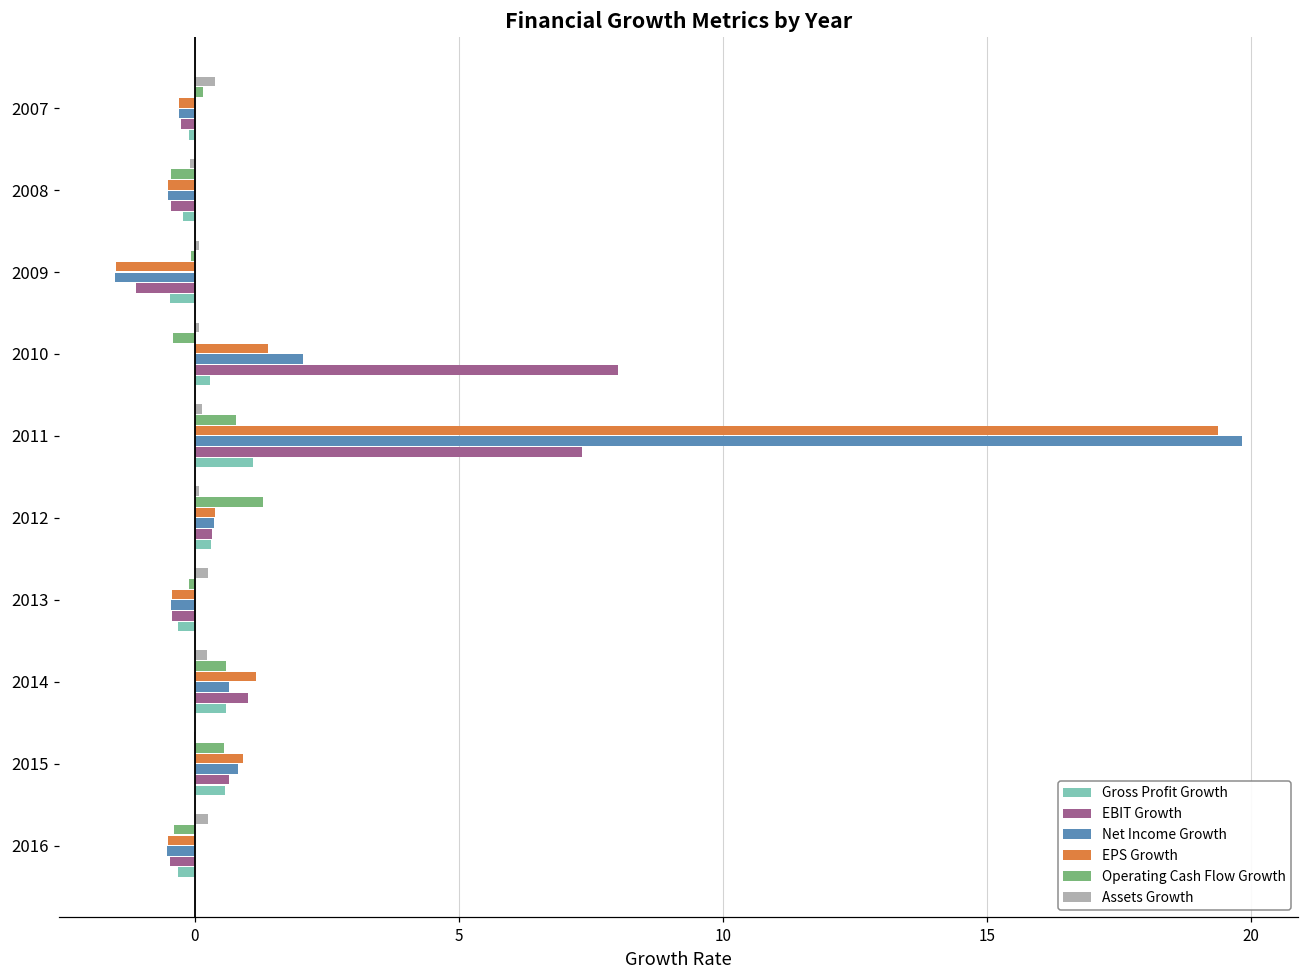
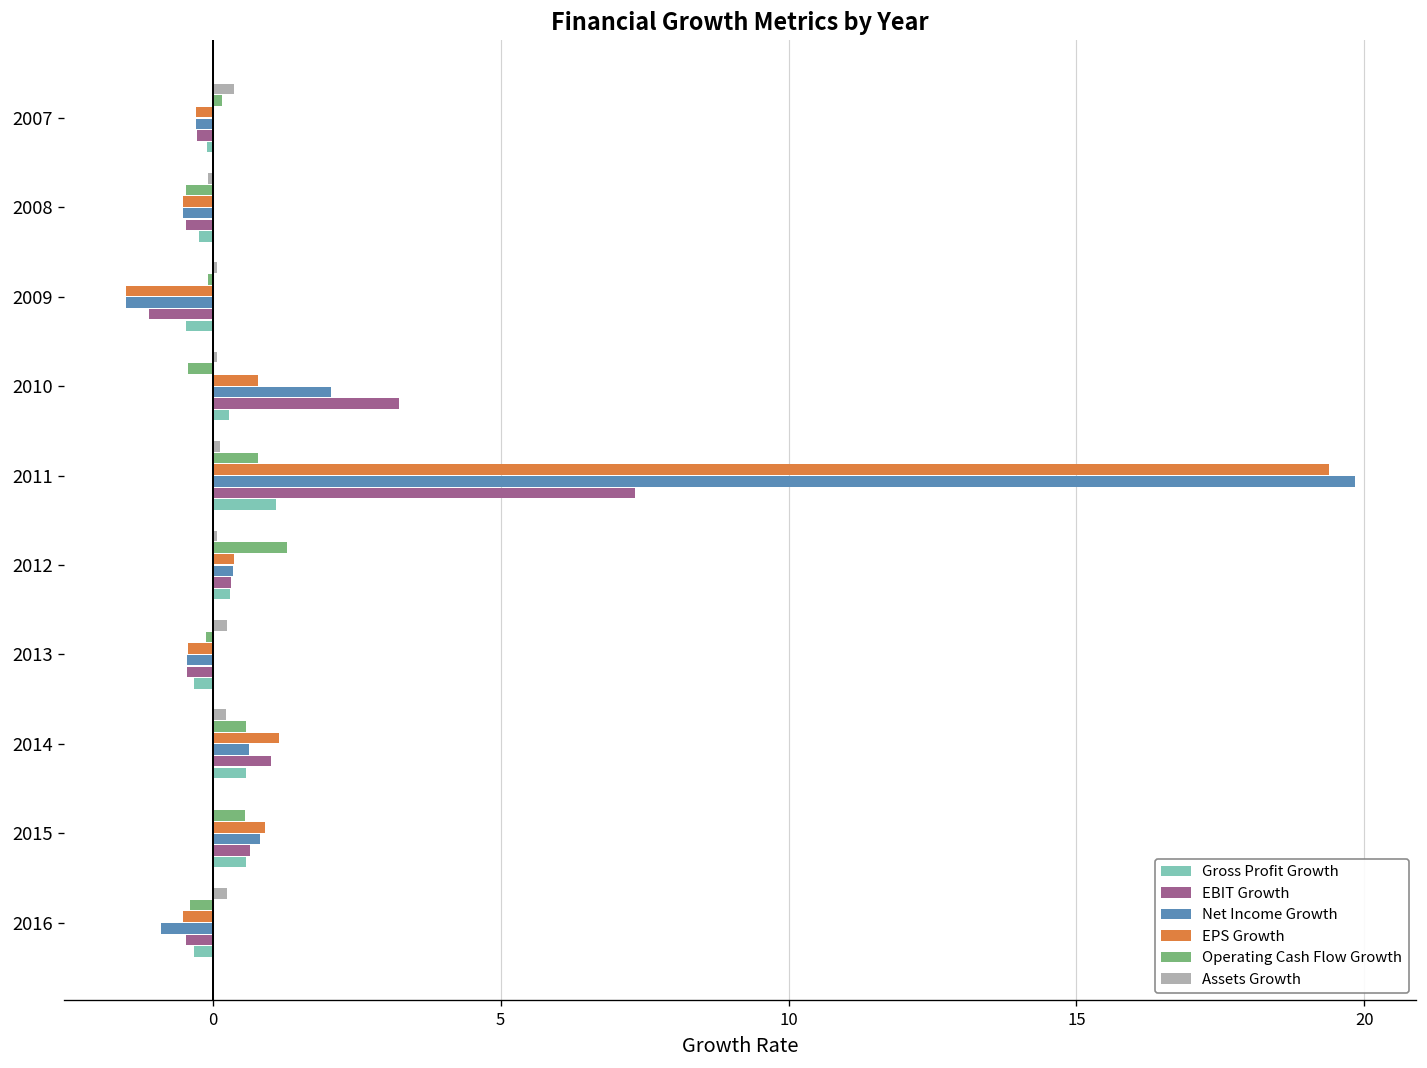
EPS Growth, 2010: 1.4 -> 0.8
EBIT Growth, 2010: 8.0 -> 3.2
Net Income Growth, 2016: -0.5 -> -0.9
